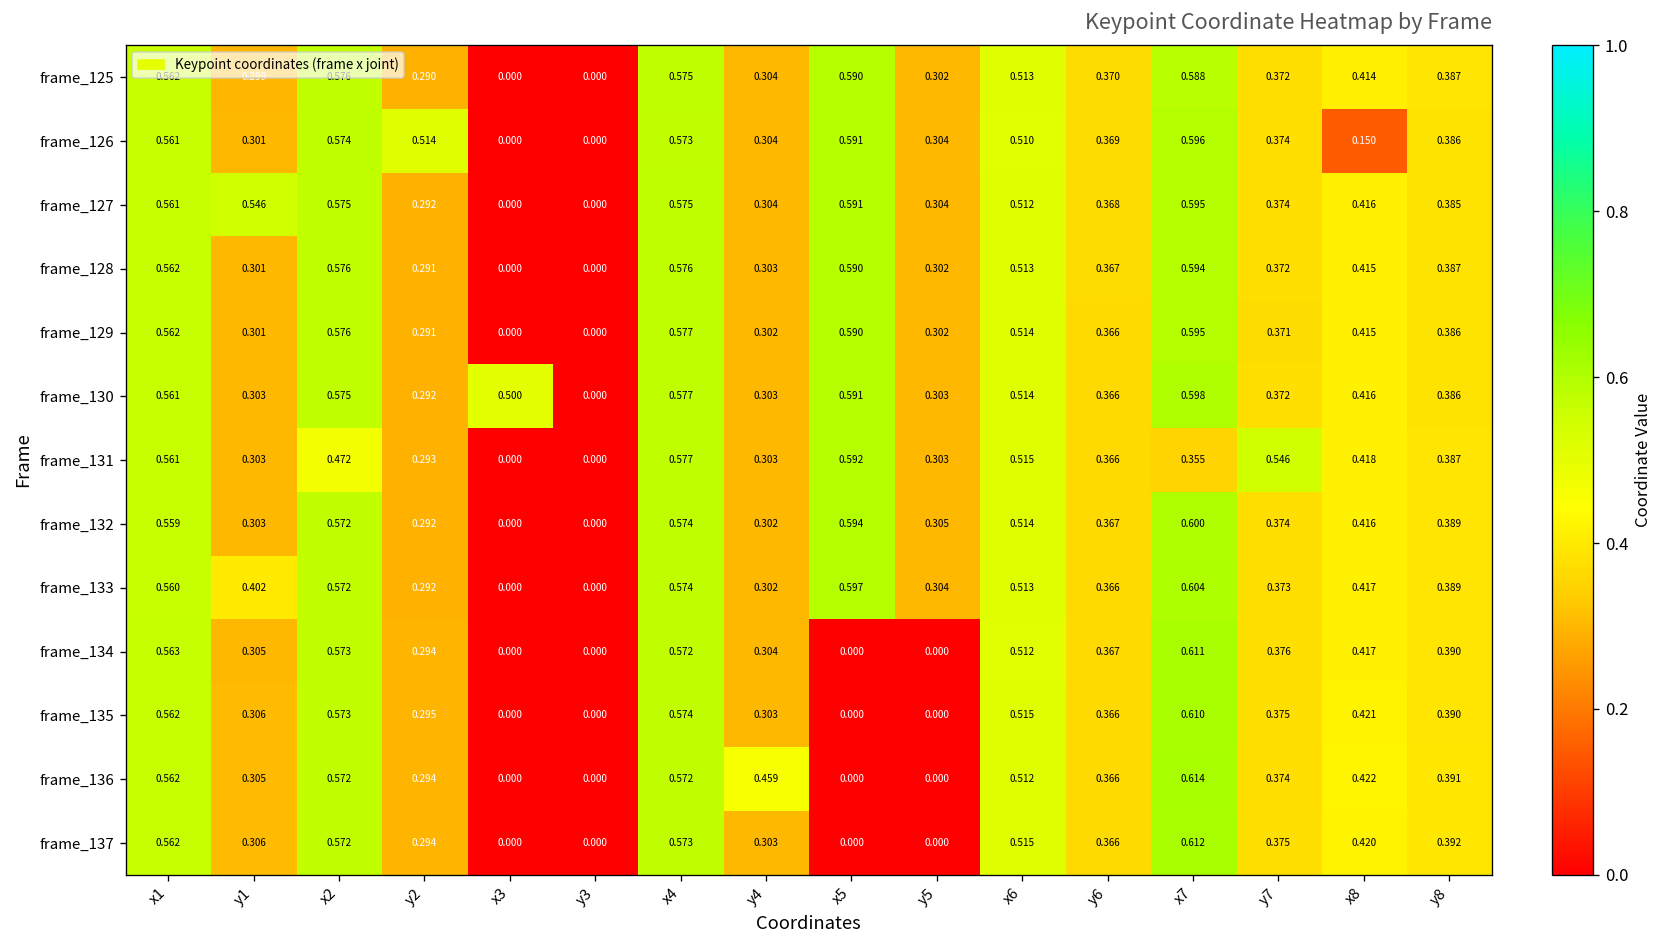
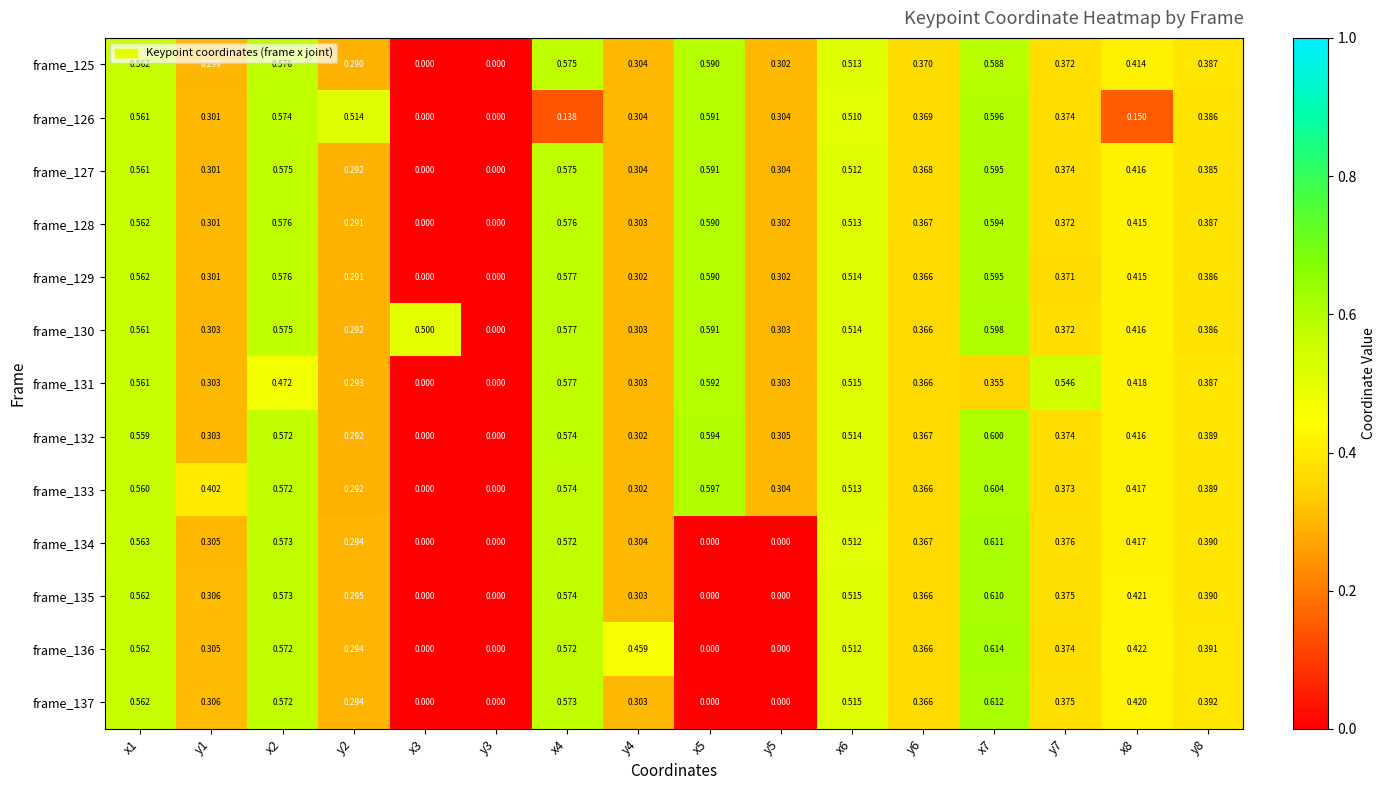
frame_126, x4: 0.573 -> 0.138
frame_127, y1: 0.546 -> 0.301
